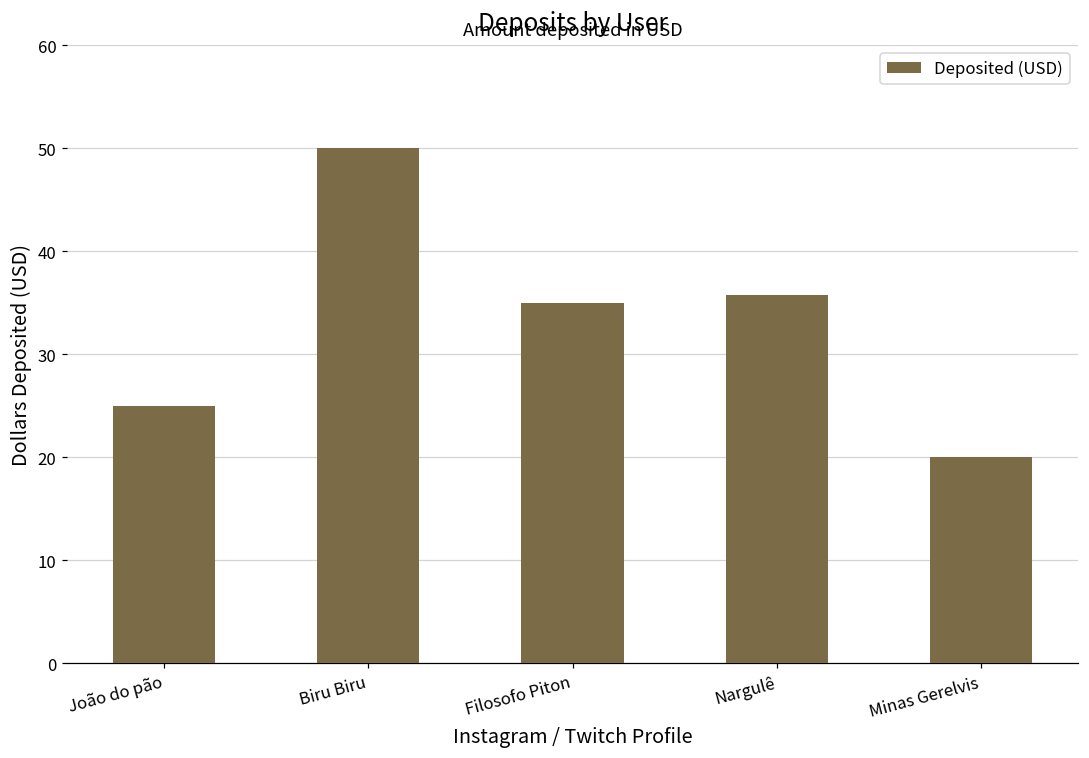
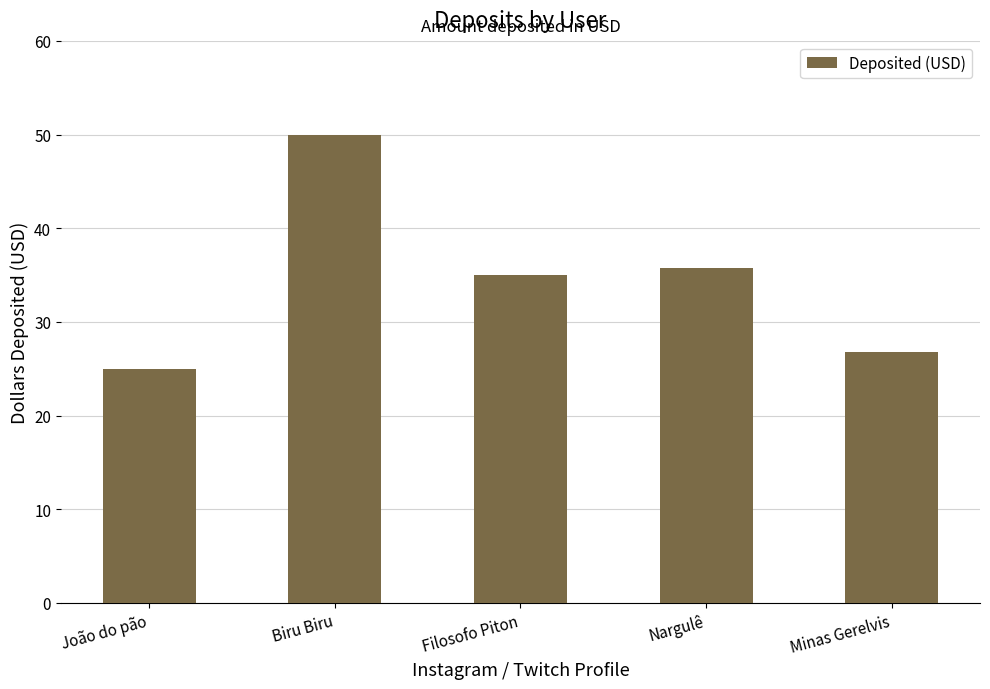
Minas Gerelvis: 20 -> 27
